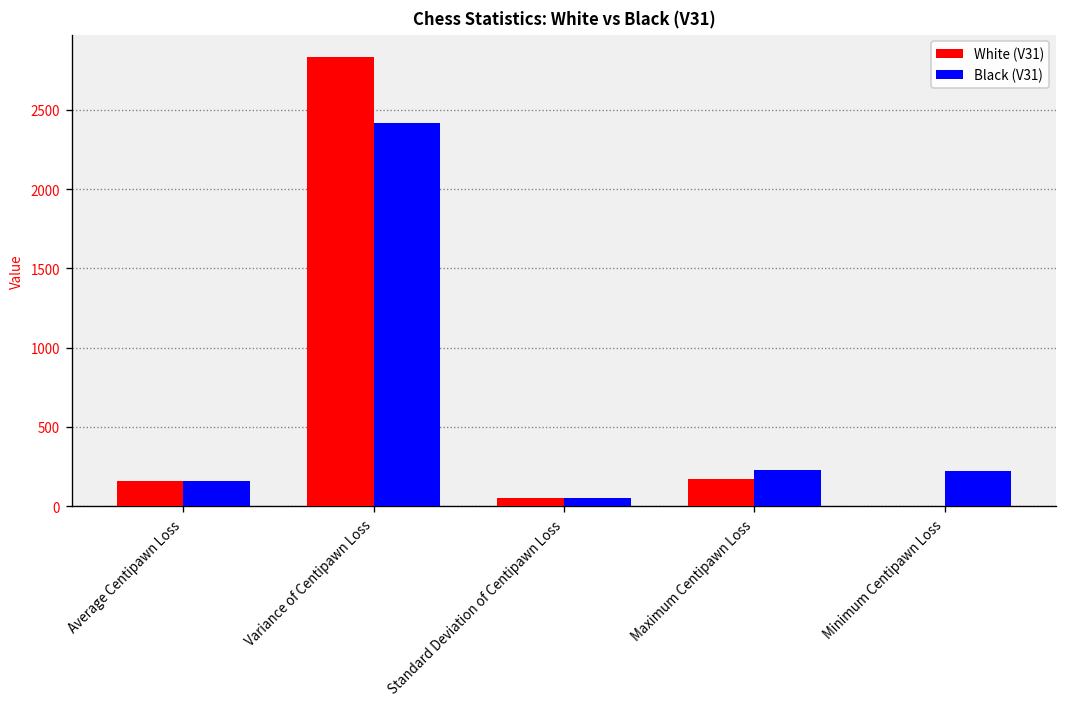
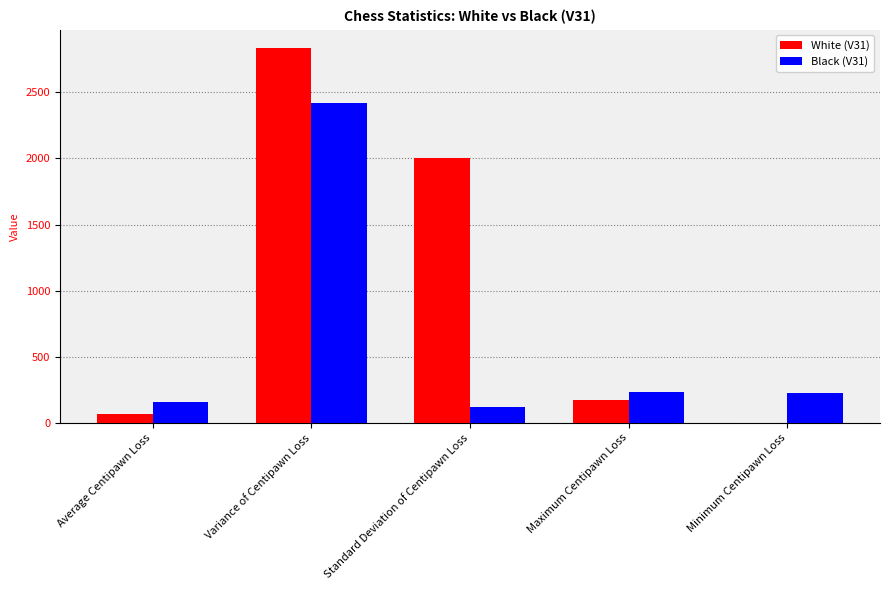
White (V31), Average Centipawn Loss: 160 -> 60
White (V31), Standard Deviation of Centipawn Loss: 50 -> 2000
Black (V31), Standard Deviation of Centipawn Loss: 50 -> 120
